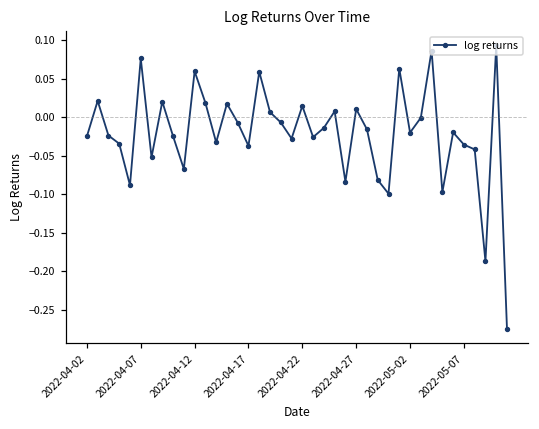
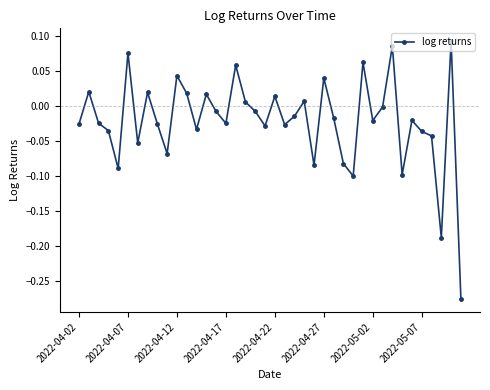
2022-04-12: 0.06 -> 0.04
2022-04-17: -0.04 -> -0.02
2022-04-27: 0.01 -> 0.04
